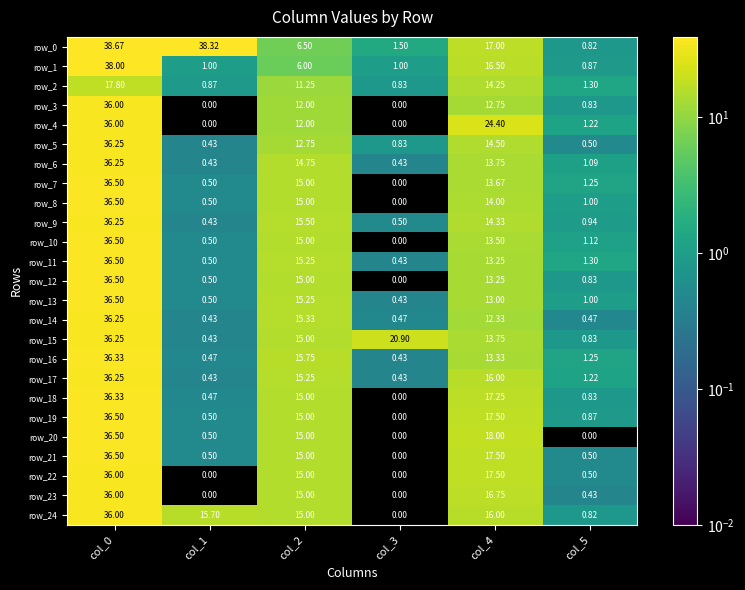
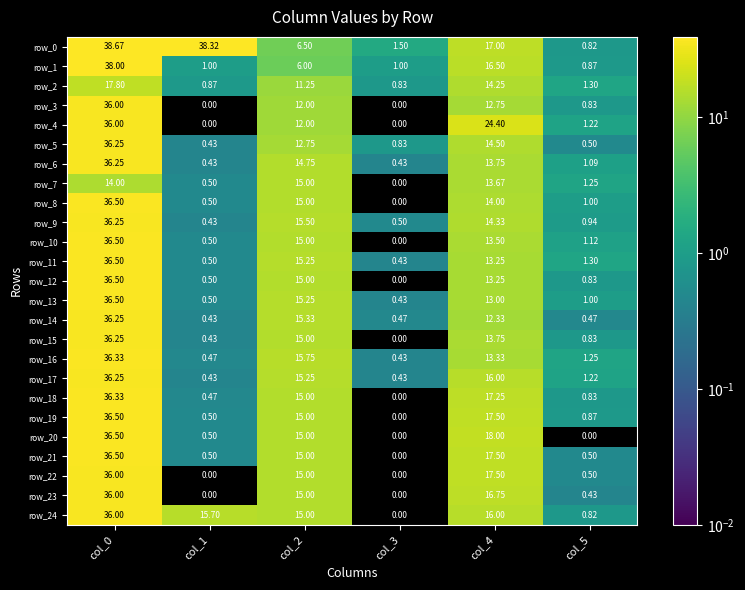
row_7, col_0: 36.50 -> 14.00
row_15, col_3: 20.90 -> 0.00
